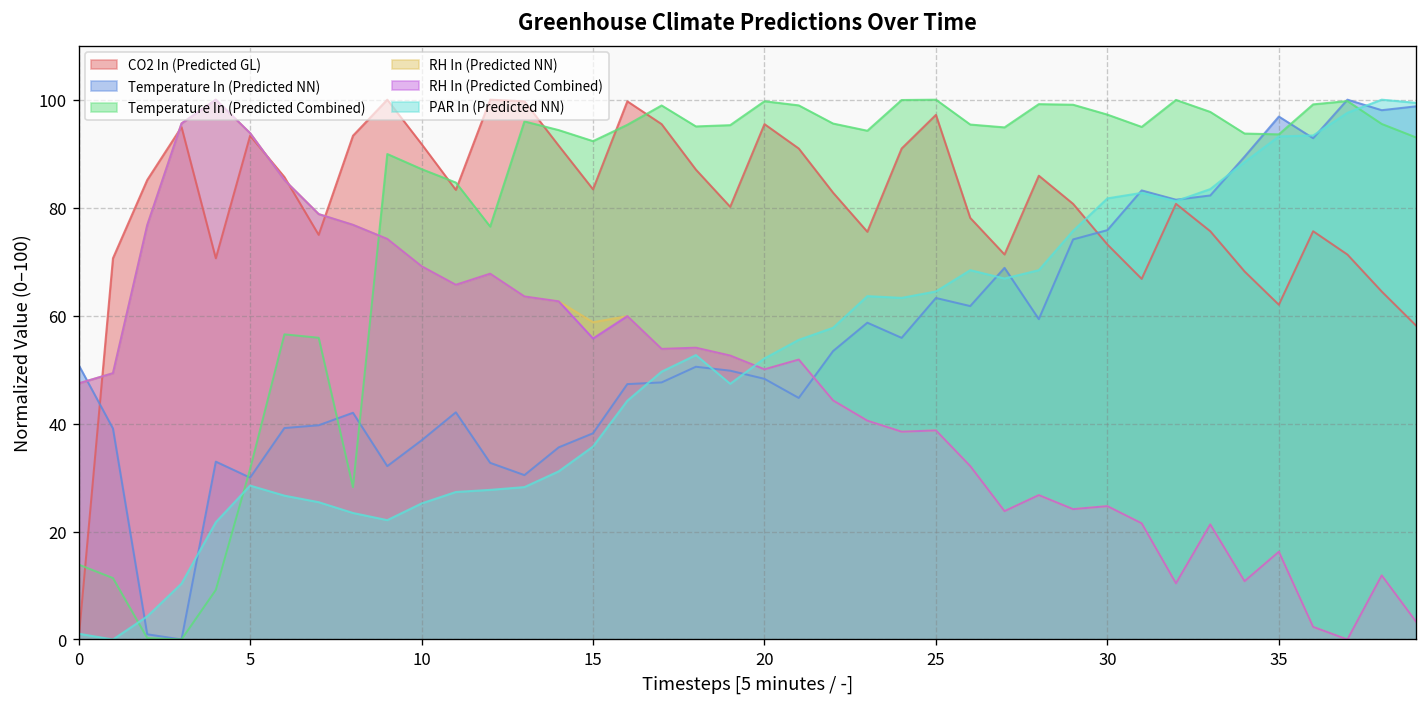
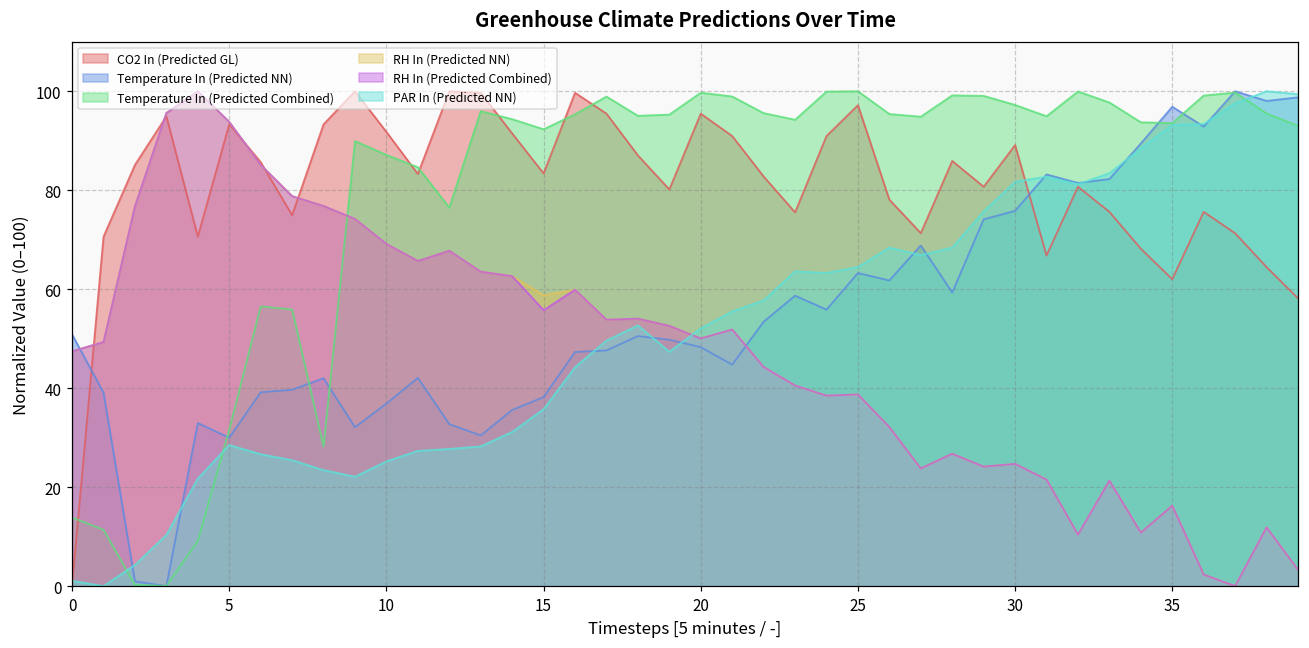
CO2 In (Predicted GL), 30: 73 -> 89
